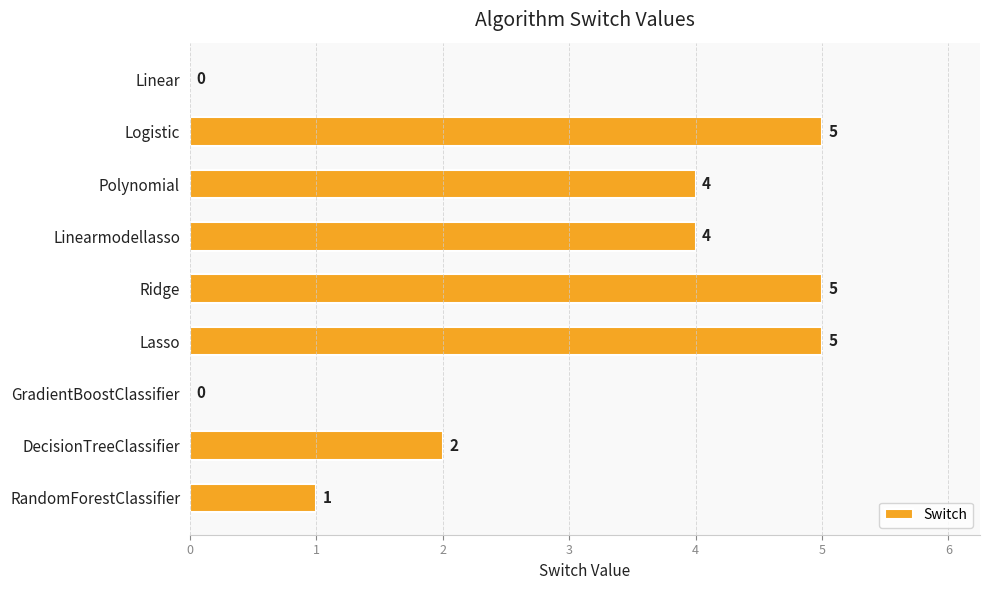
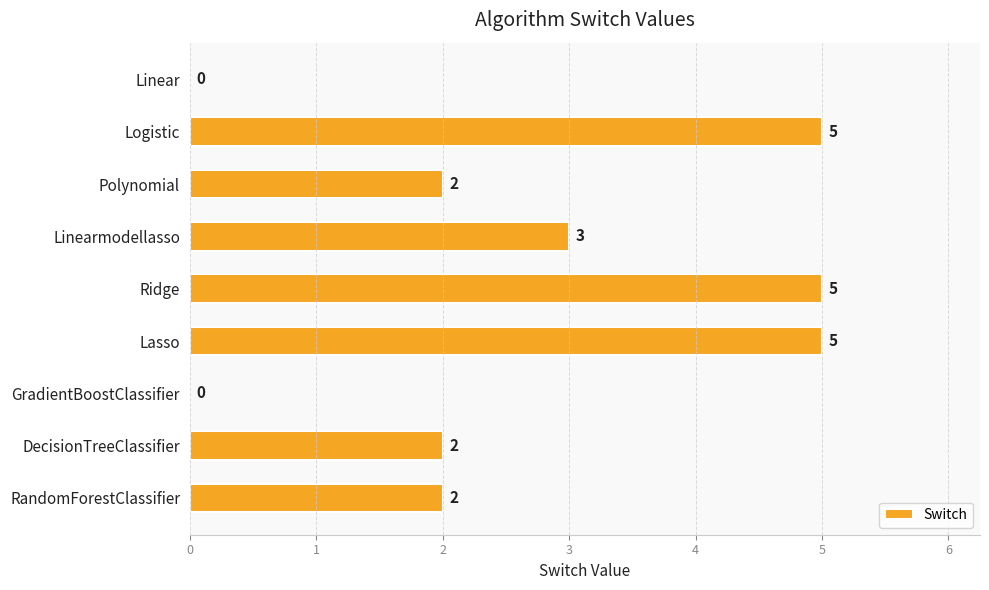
Polynomial: 4 -> 2
Linearmodellasso: 4 -> 3
RandomForestClassifier: 1 -> 2
